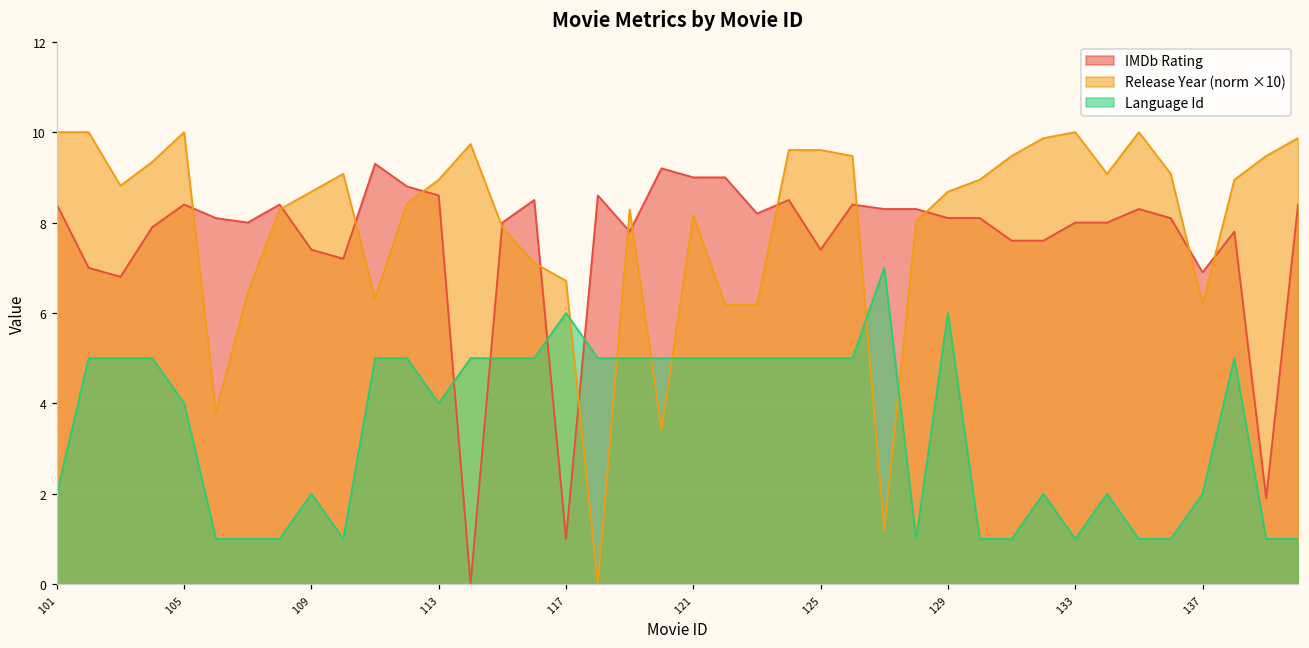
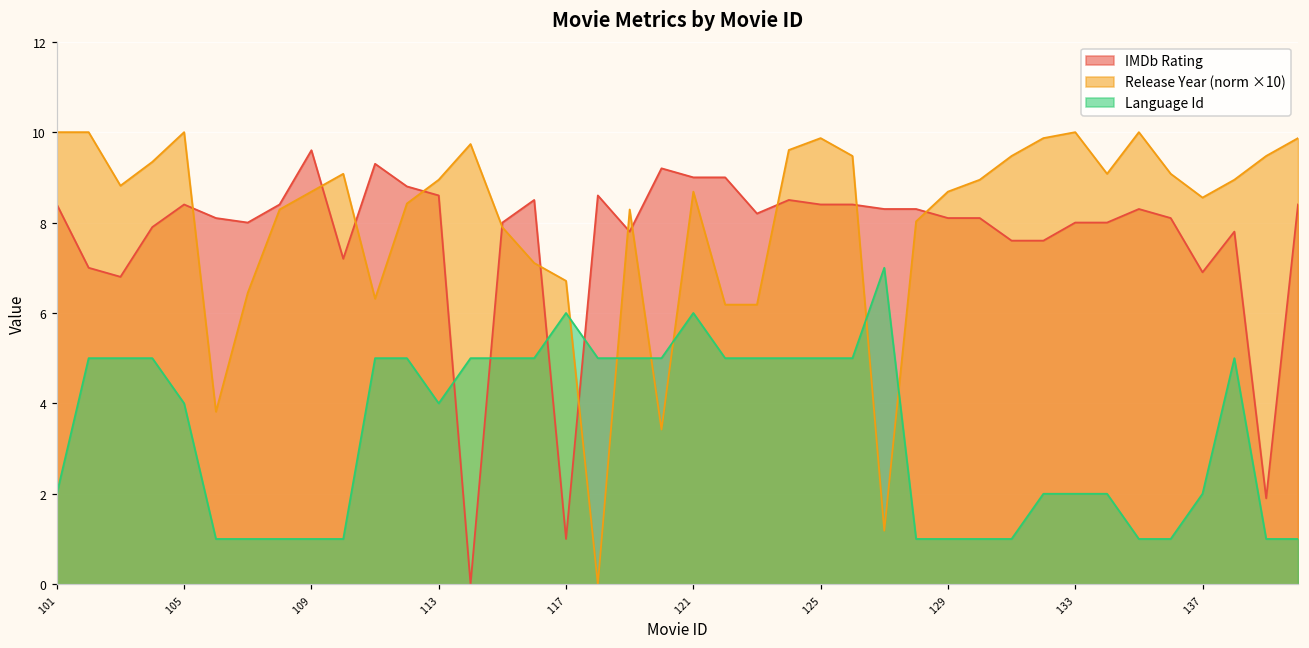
IMDb Rating, 109: 7.4 -> 9.6
Language Id, 109: 2 -> 1
Release Year (norm ×10), 121: 8.2 -> 8.7
Language Id, 121: 5 -> 6
IMDb Rating, 125: 7.4 -> 8.4
Release Year (norm ×10), 125: 9.6 -> 9.9
Language Id, 129: 6 -> 1
Language Id, 133: 1 -> 2
Release Year (norm ×10), 137: 6.2 -> 8.6
